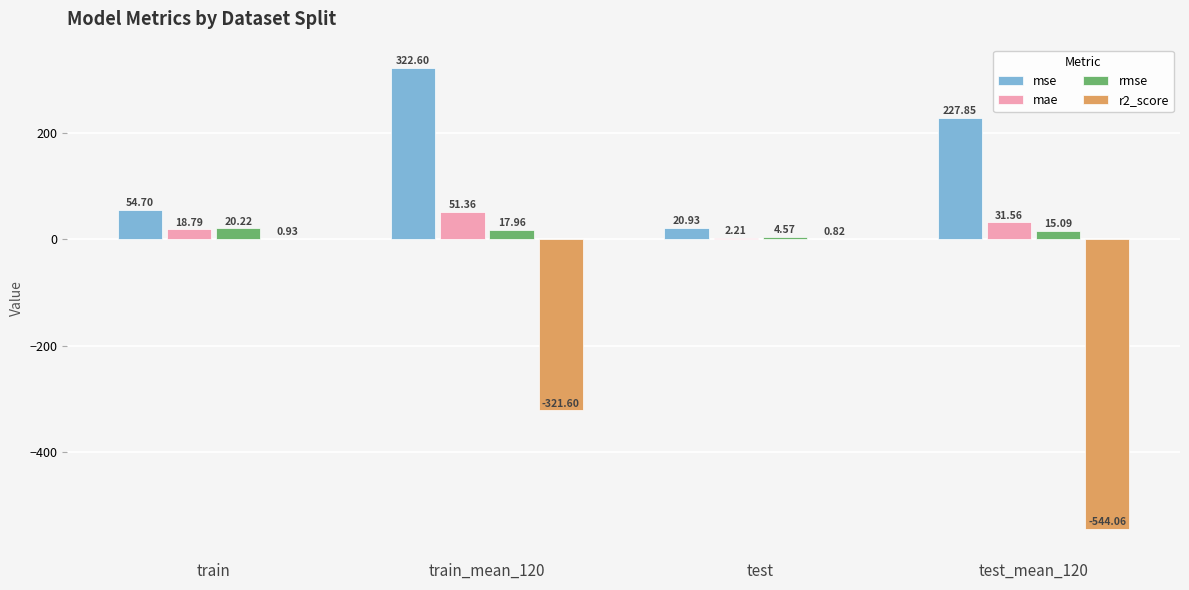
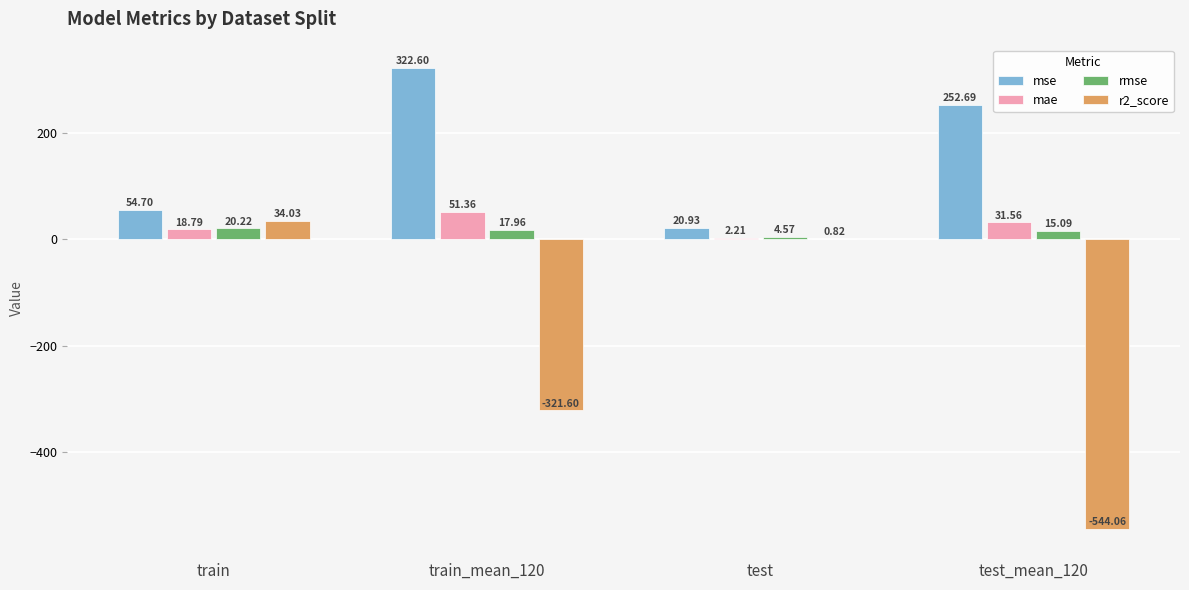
r2_score, train: 0.93 -> 34.03
mse, test_mean_120: 227.85 -> 252.69
